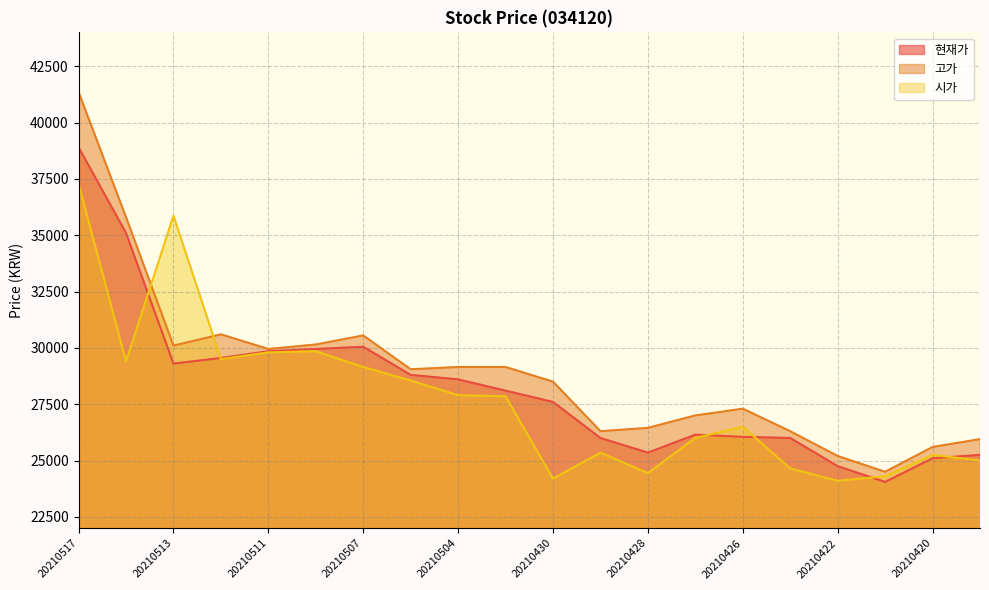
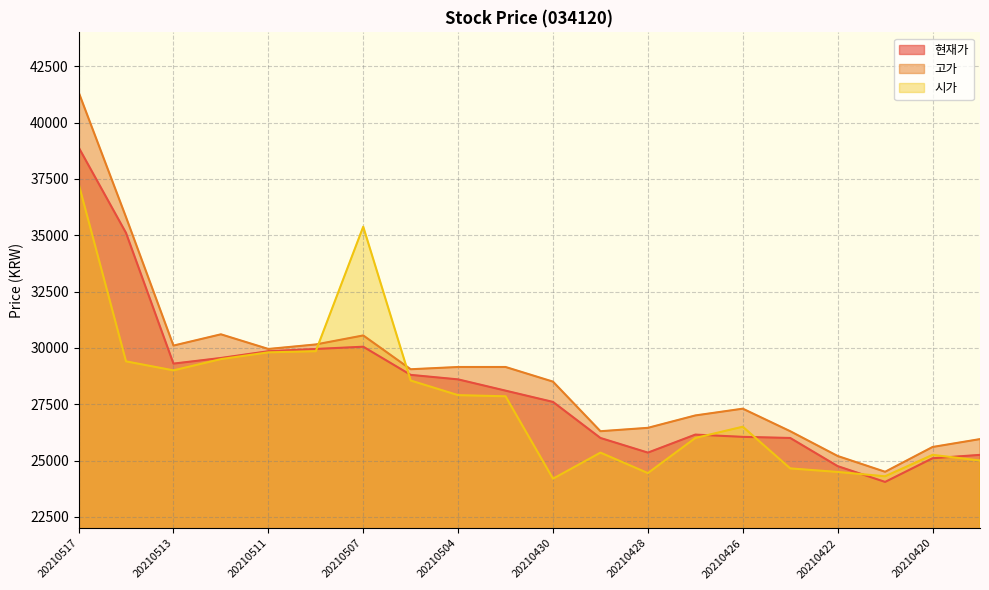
시가, 20210513: 35900 -> 29000
시가, 20210507: 29200 -> 35400
시가, 20210422: 24100 -> 24500
